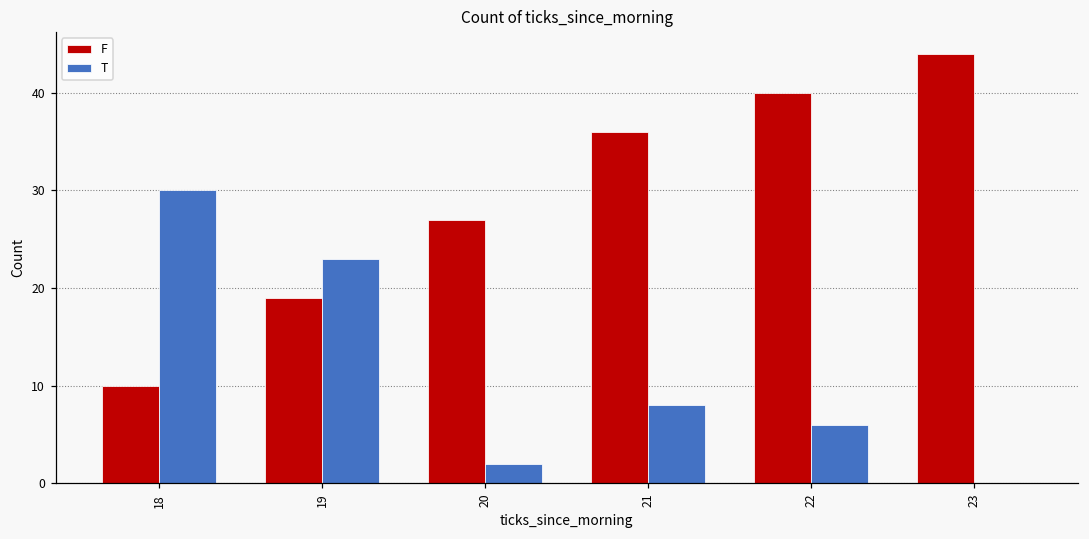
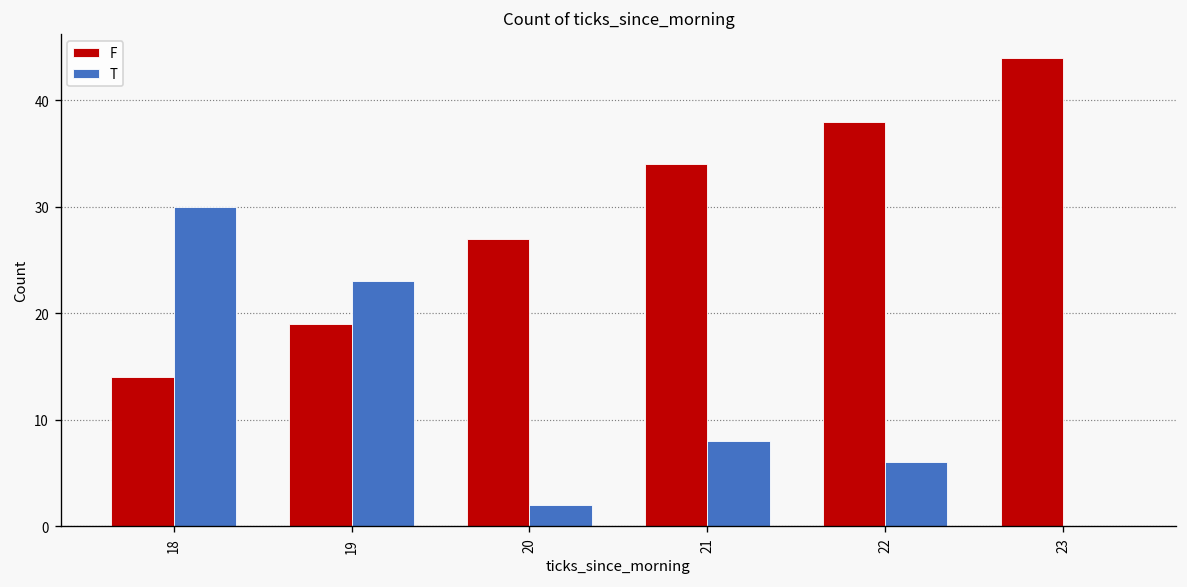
F, 18: 10 -> 14
F, 21: 36 -> 34
F, 22: 40 -> 38
